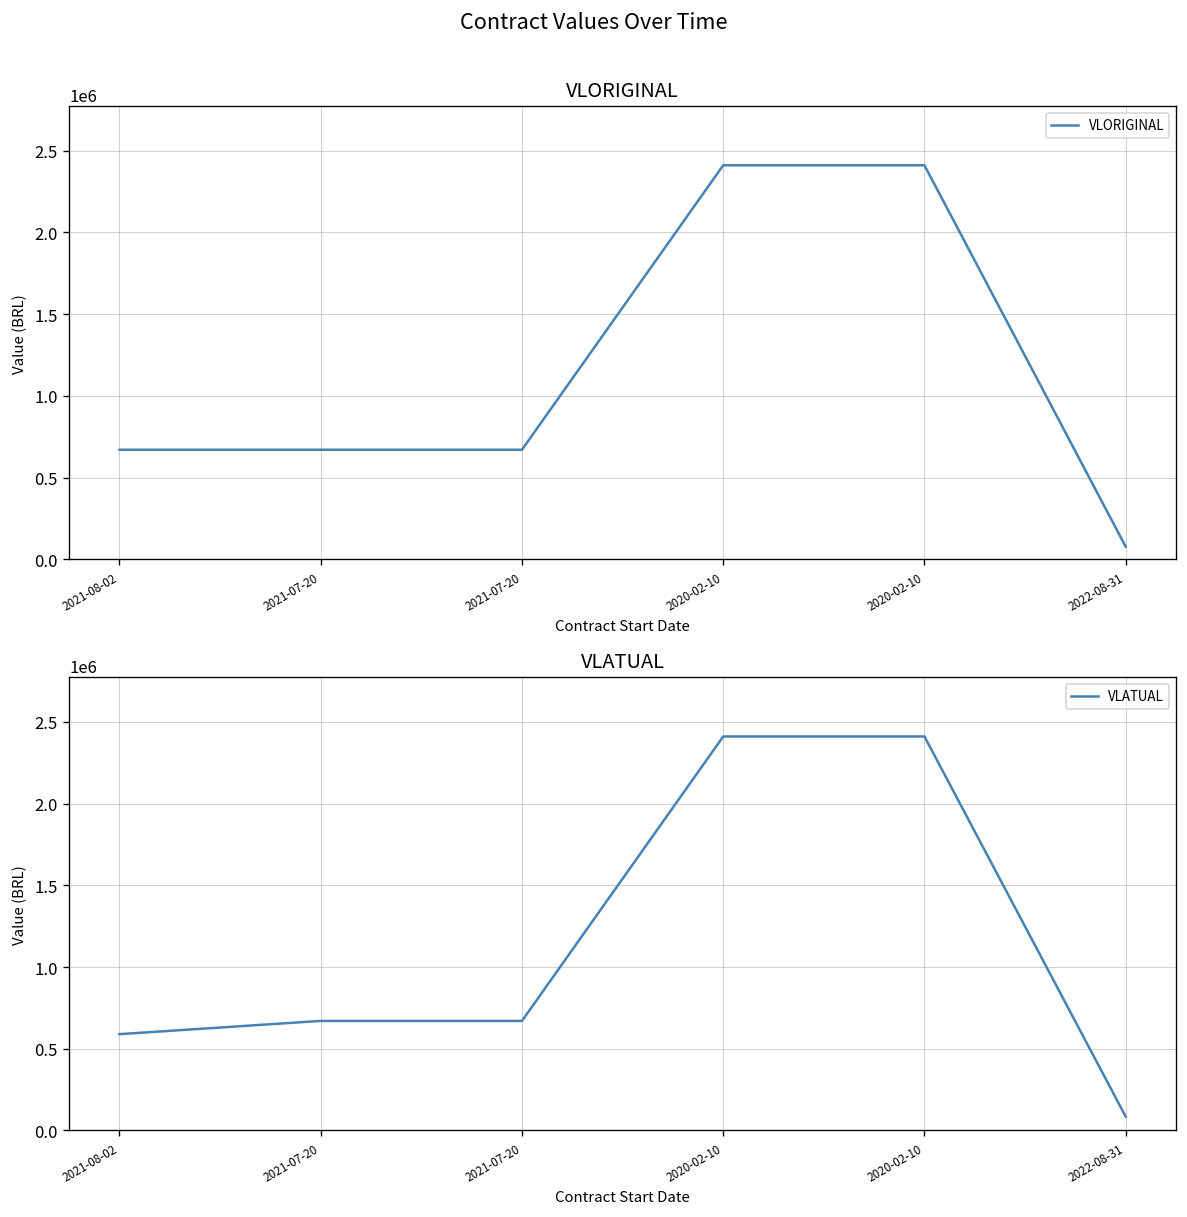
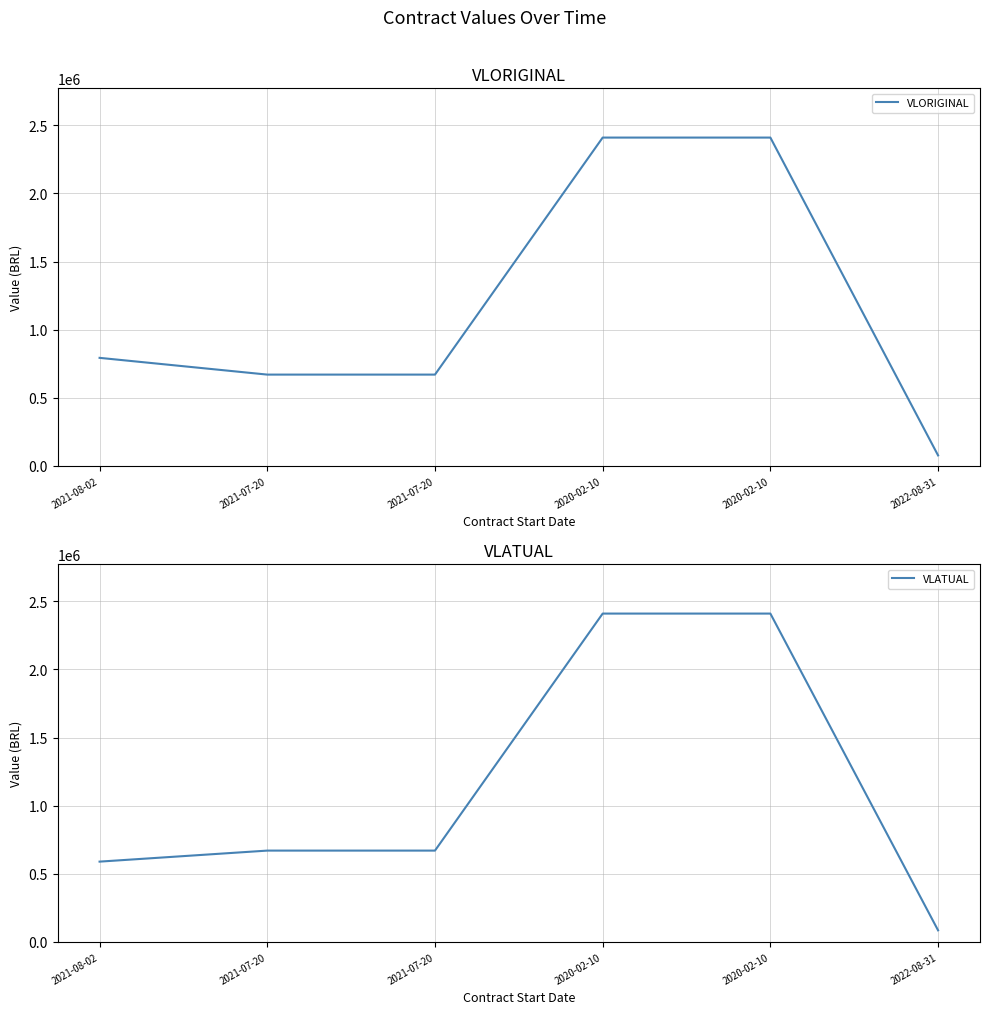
VLORIGINAL, 2021-08-02: 670000 -> 790000
